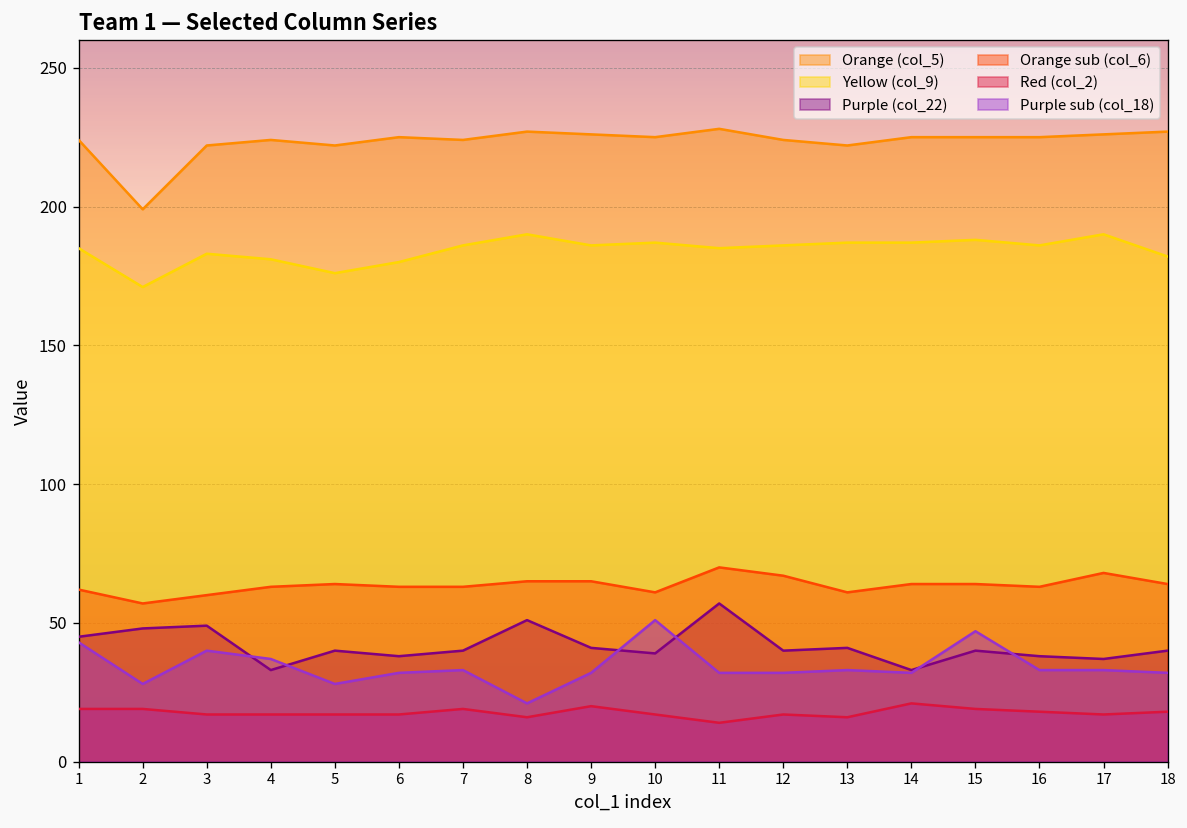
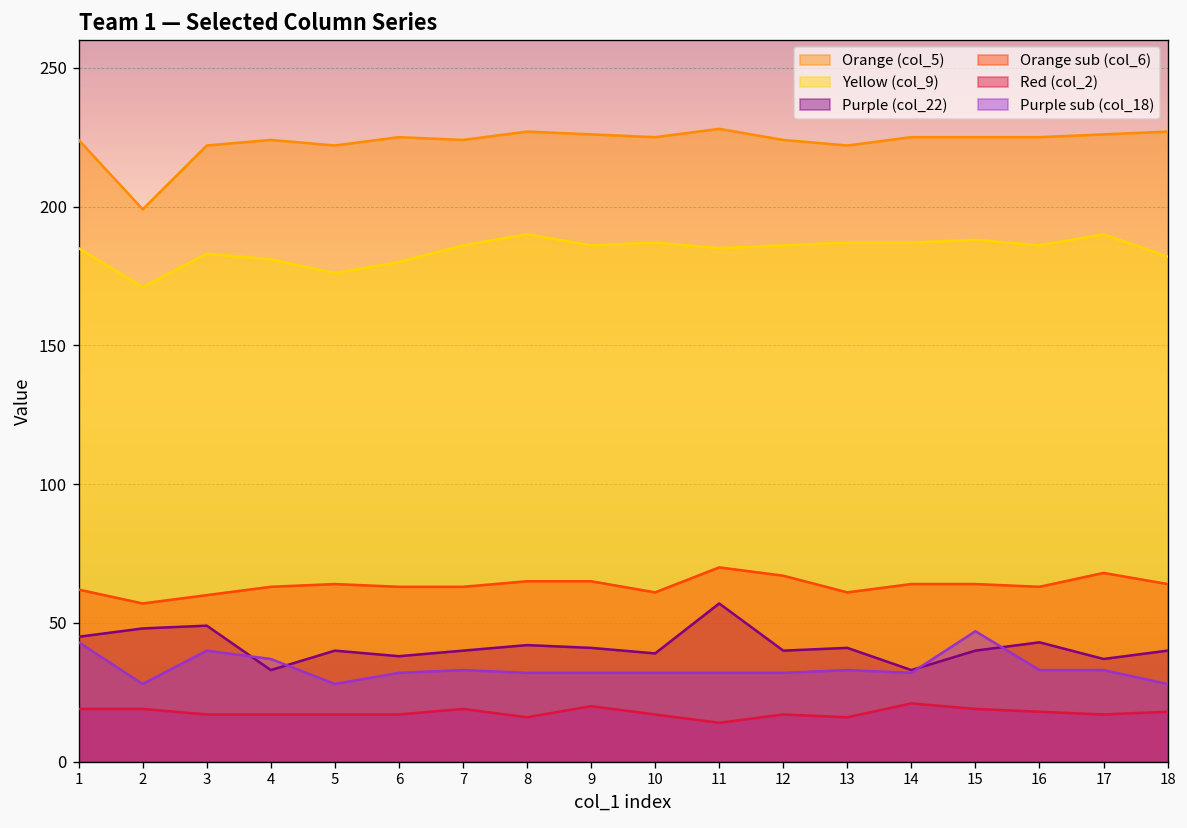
Purple (col_22), 8: 51 -> 42
Purple sub (col_18), 8: 21 -> 32
Purple sub (col_18), 10: 51 -> 32
Purple (col_22), 16: 38 -> 43
Purple sub (col_18), 18: 32 -> 28
